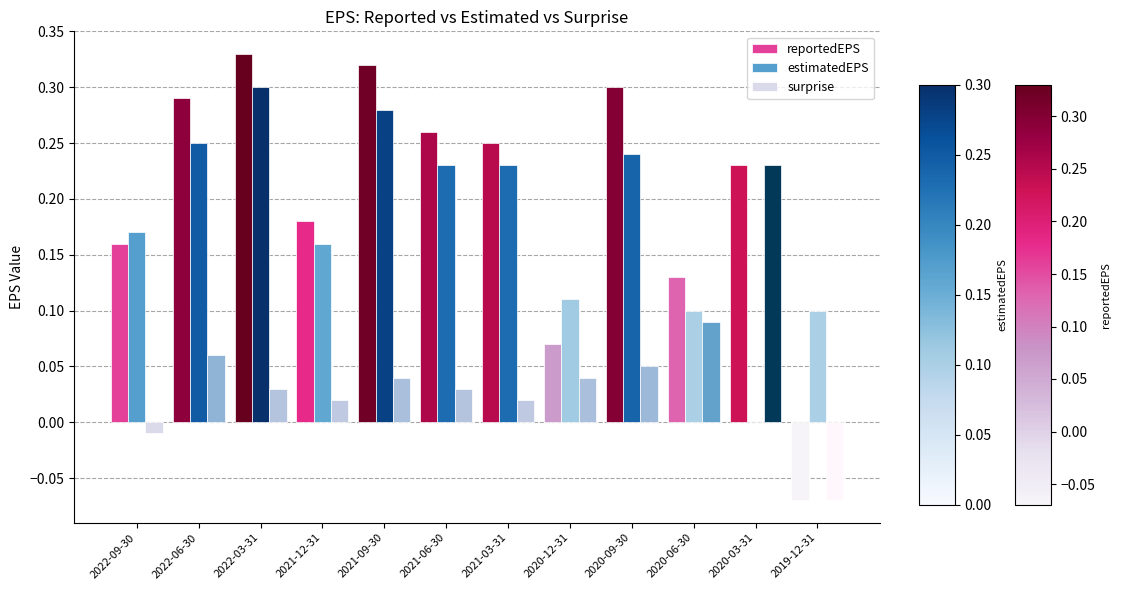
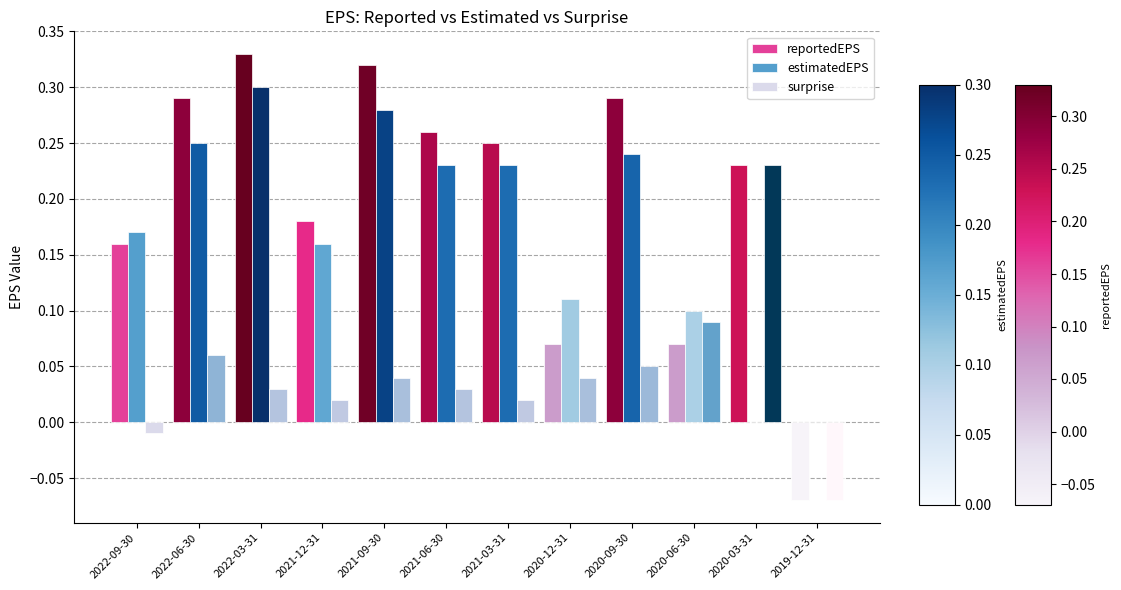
reportedEPS, 2020-09-30: 0.30 -> 0.29
reportedEPS, 2020-06-30: 0.13 -> 0.07
estimatedEPS, 2019-12-31: 0.1 -> 0.0
